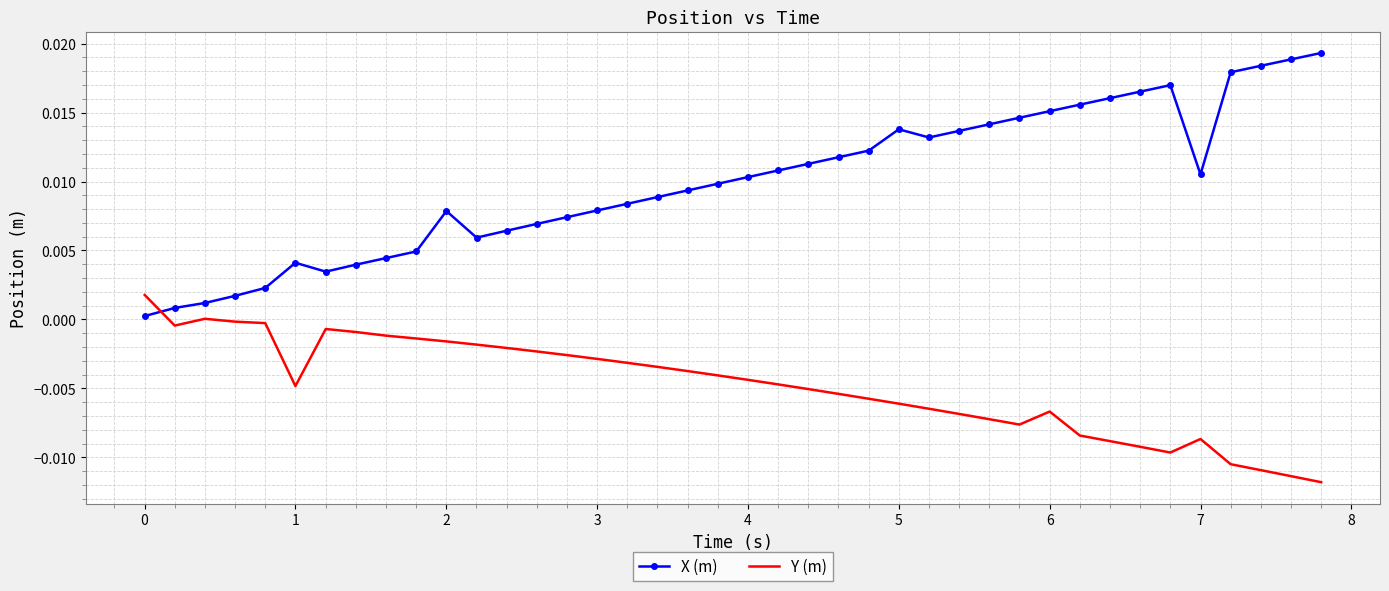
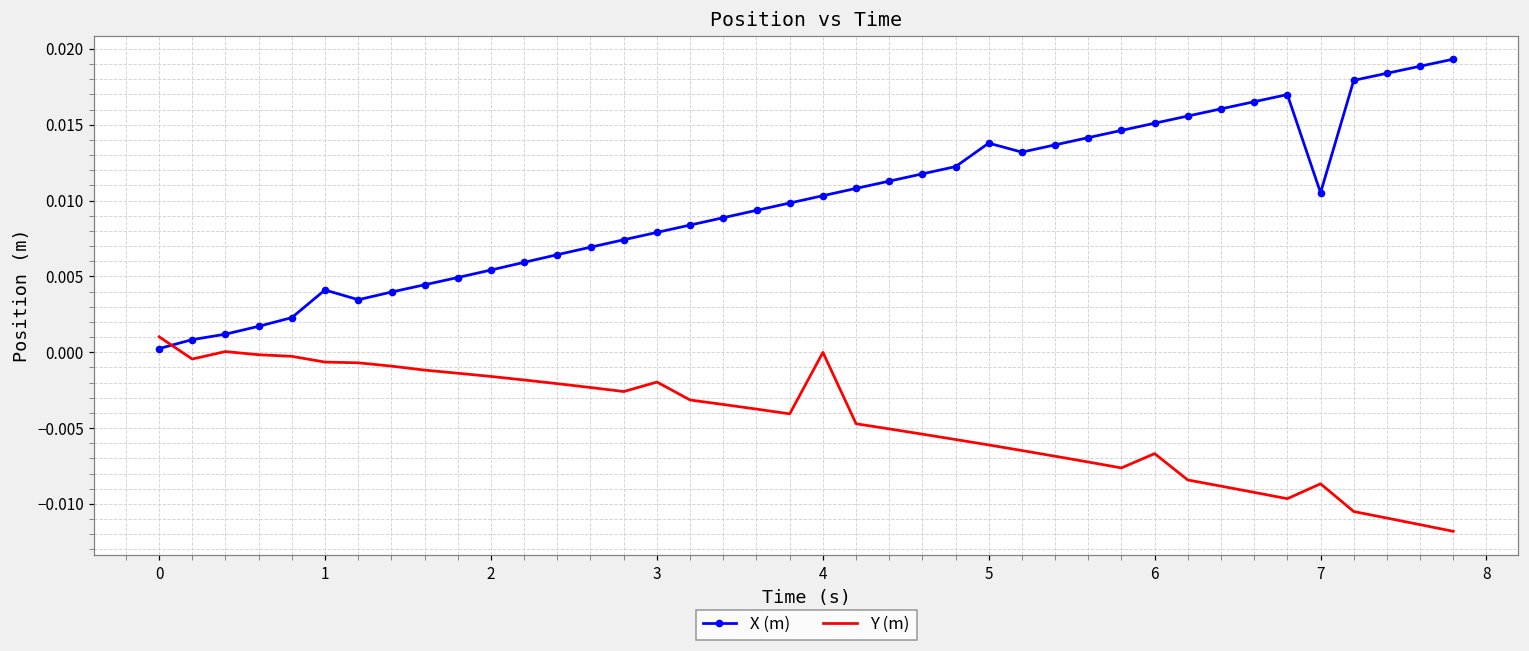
Y (m), 0: 0.0018 -> 0.0010
Y (m), 1: -0.0048 -> -0.0006
X (m), 2: 0.0079 -> 0.0054
Y (m), 3: -0.0029 -> -0.0020
Y (m), 4: -0.0044 -> 0.0000
